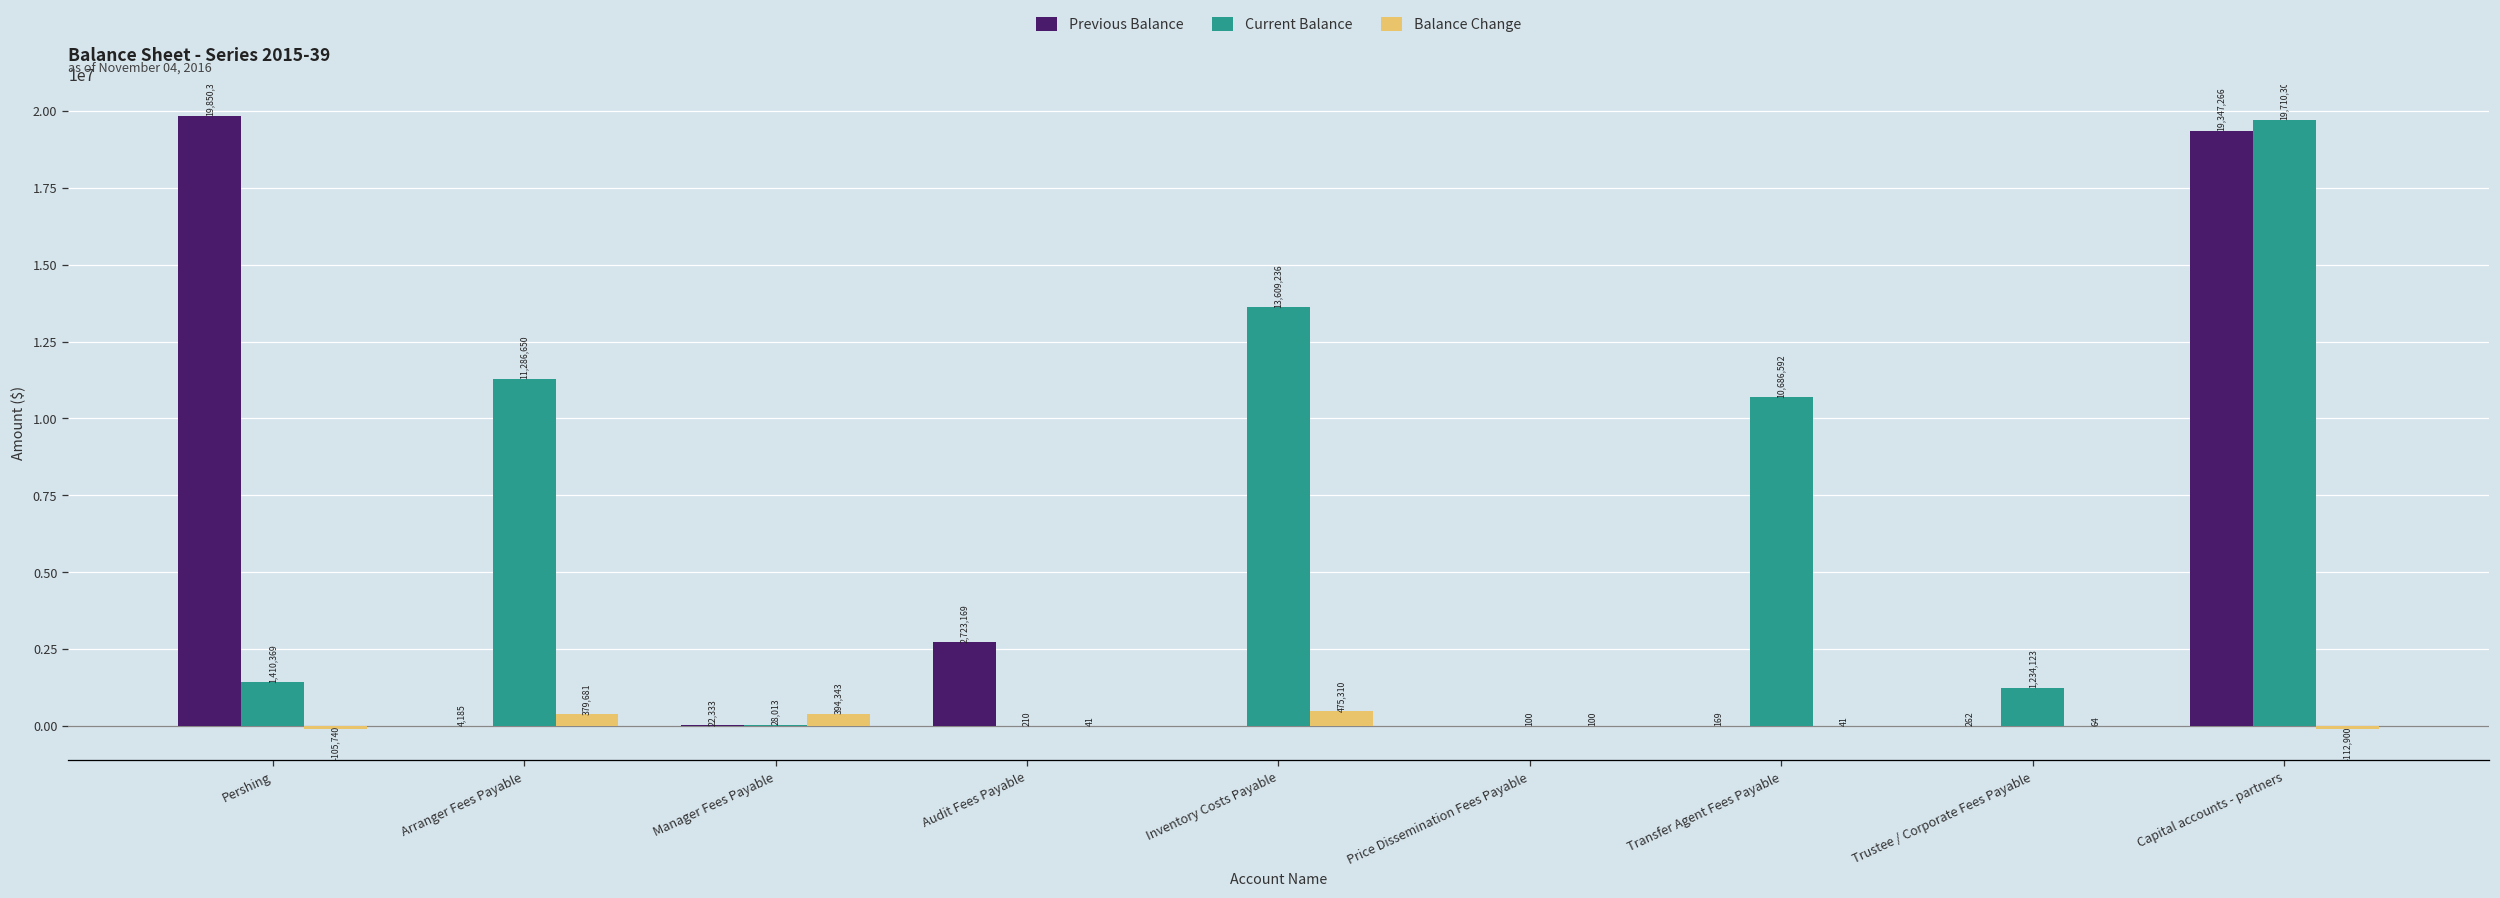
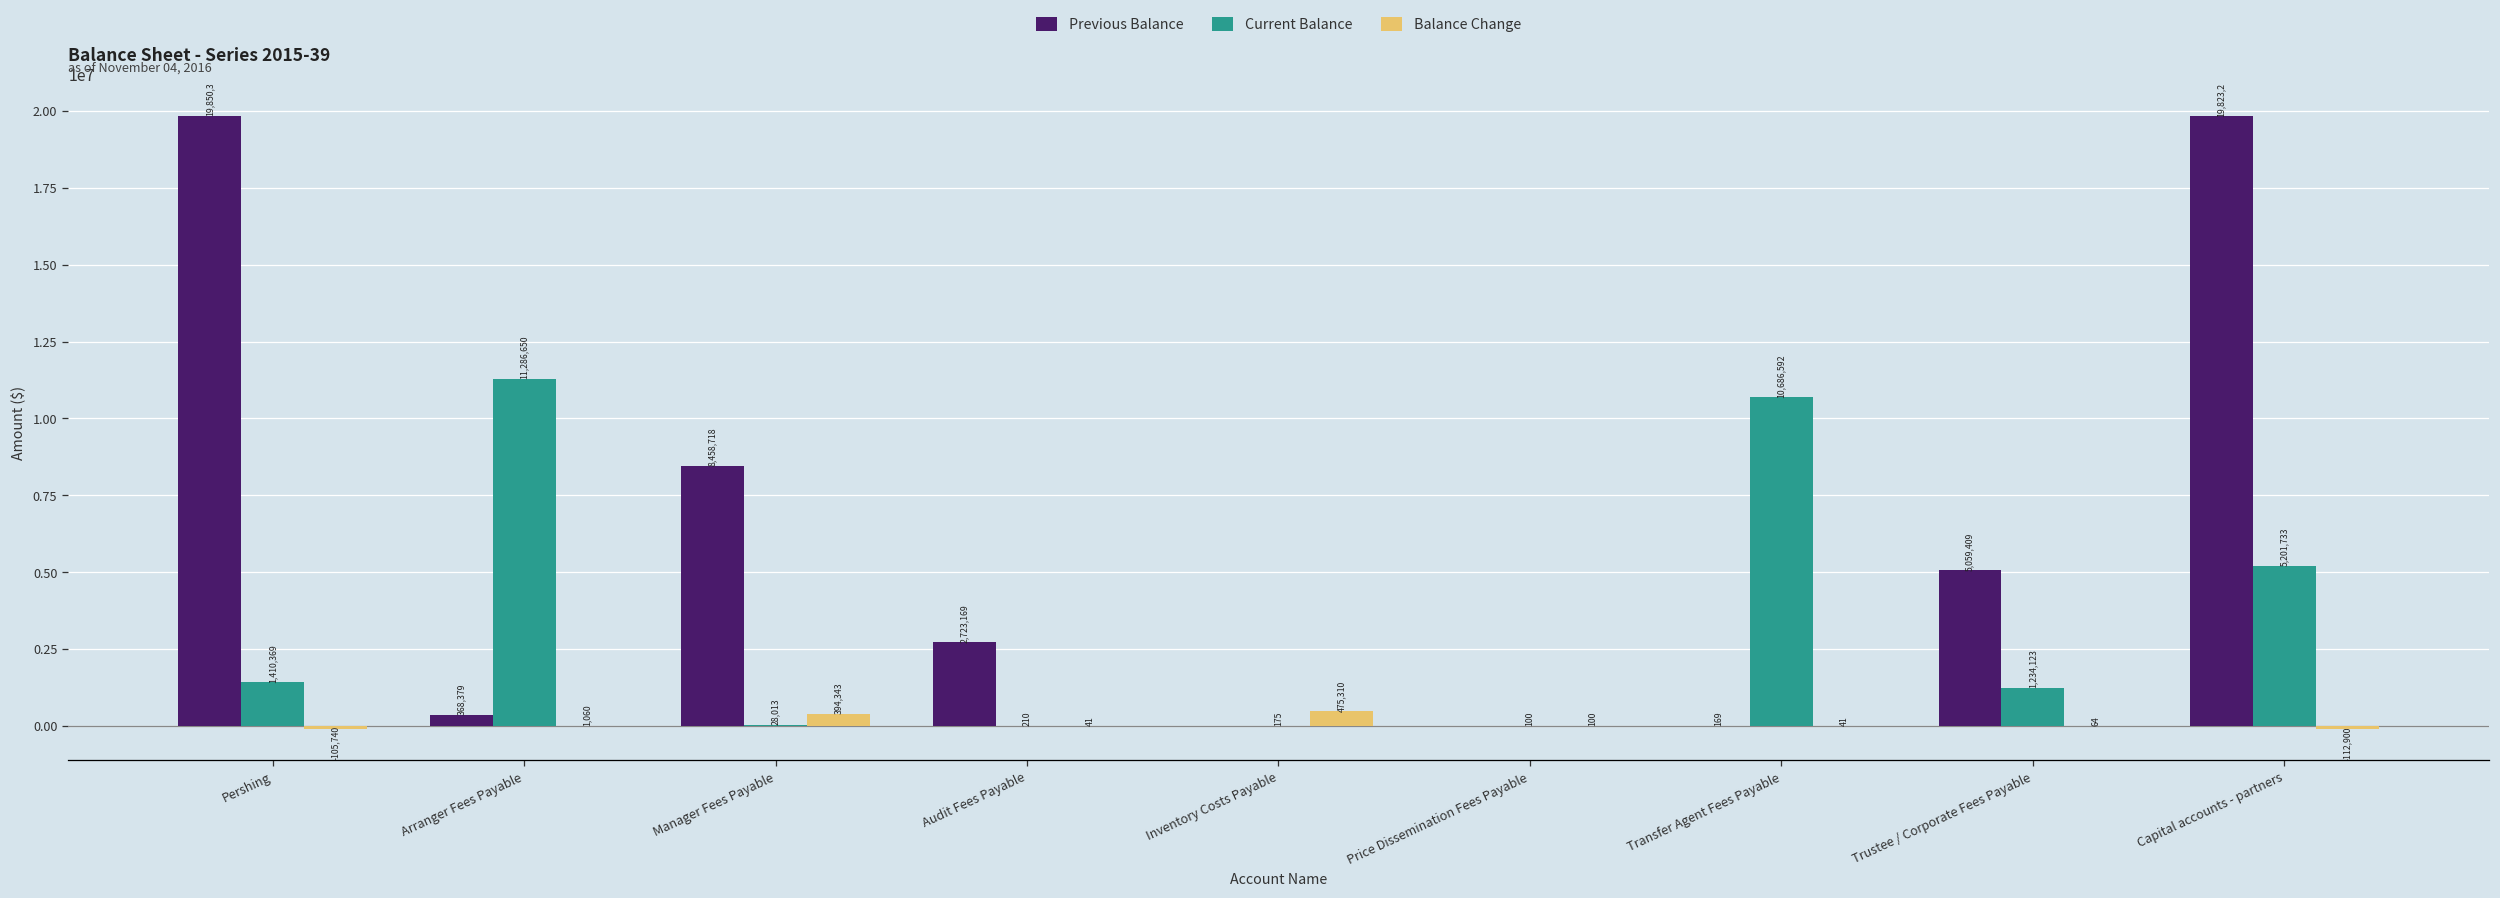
Previous Balance, Arranger Fees Payable: 4,185 -> 368,379
Balance Change, Arranger Fees Payable: 379,681 -> 1,060
Previous Balance, Manager Fees Payable: 22,333 -> 8,458,718
Current Balance, Inventory Costs Payable: 13,609,236 -> 175
Previous Balance, Trustee / Corporate Fees Payable: 262 -> 5,059,409
Previous Balance, Capital accounts - partners: 19,347,266 -> 19,823,208
Current Balance, Capital accounts - partners: 19,710,307 -> 5,201,733
